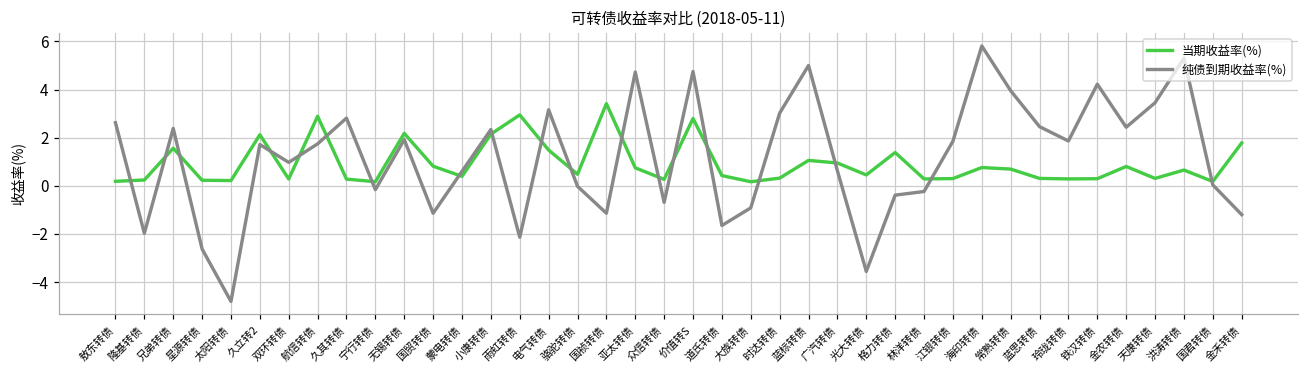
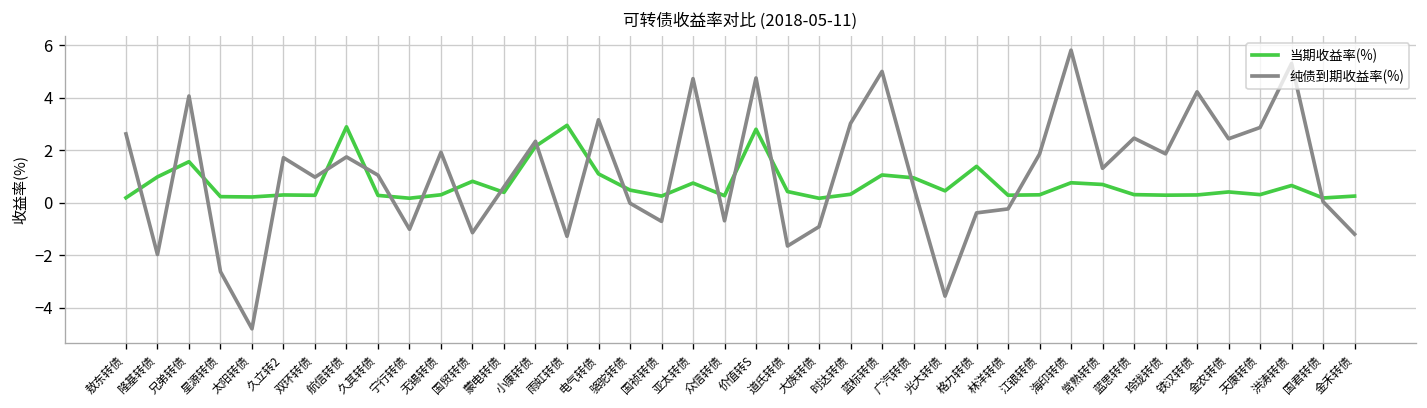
当期收益率(%), 隆基转债: 0.2 -> 1.0
纯债到期收益率(%), 兄弟转债: 2.4 -> 4.1
当期收益率(%), 久立转2: 2.1 -> 0.3
纯债到期收益率(%), 久其转债: 2.8 -> 1.1
纯债到期收益率(%), 宁行转债: -0.2 -> -1.0
当期收益率(%), 无锡转债: 2.2 -> 0.3
纯债到期收益率(%), 雨虹转债: -2.1 -> -1.3
当期收益率(%), 电气转债: 1.5 -> 1.1
当期收益率(%), 国祯转债: 3.4 -> 0.3
纯债到期收益率(%), 国祯转债: -1.1 -> -0.7
纯债到期收益率(%), 常熟转债: 4.0 -> 1.3
当期收益率(%), 金农转债: 0.8 -> 0.4
纯债到期收益率(%), 天康转债: 3.5 -> 2.9
当期收益率(%), 金禾转债: 1.8 -> 0.3
